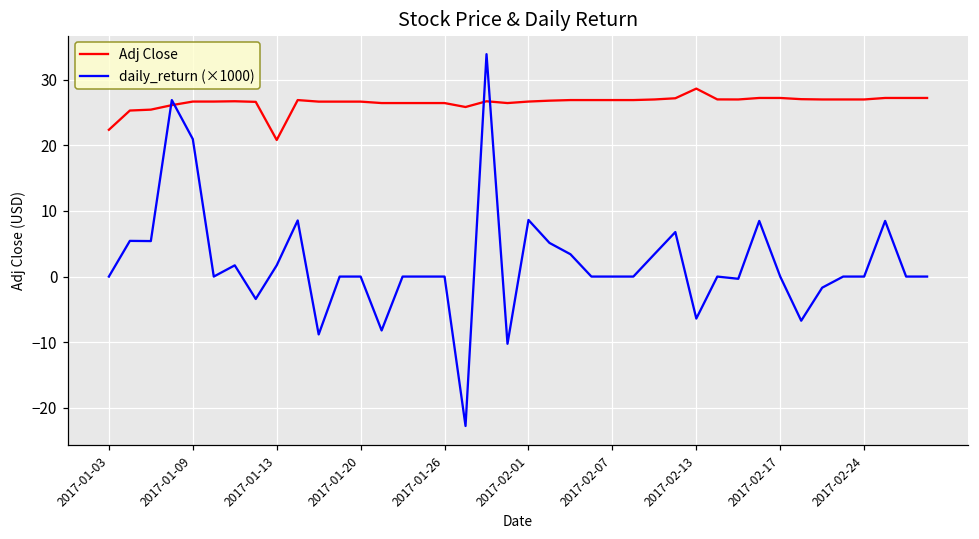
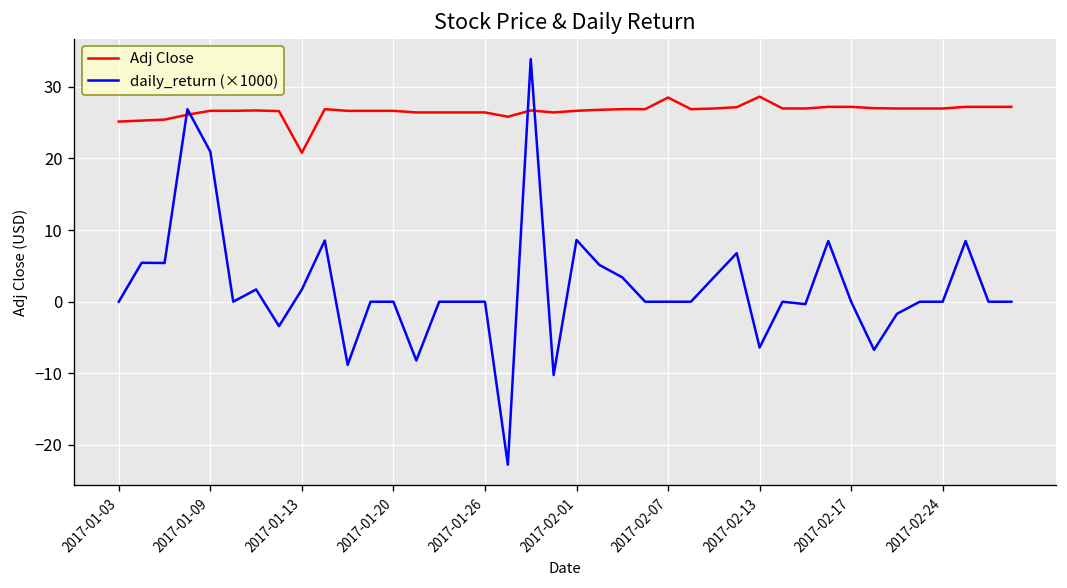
Adj Close, 2017-01-03: 22 -> 25
Adj Close, 2017-02-07: 27 -> 29
